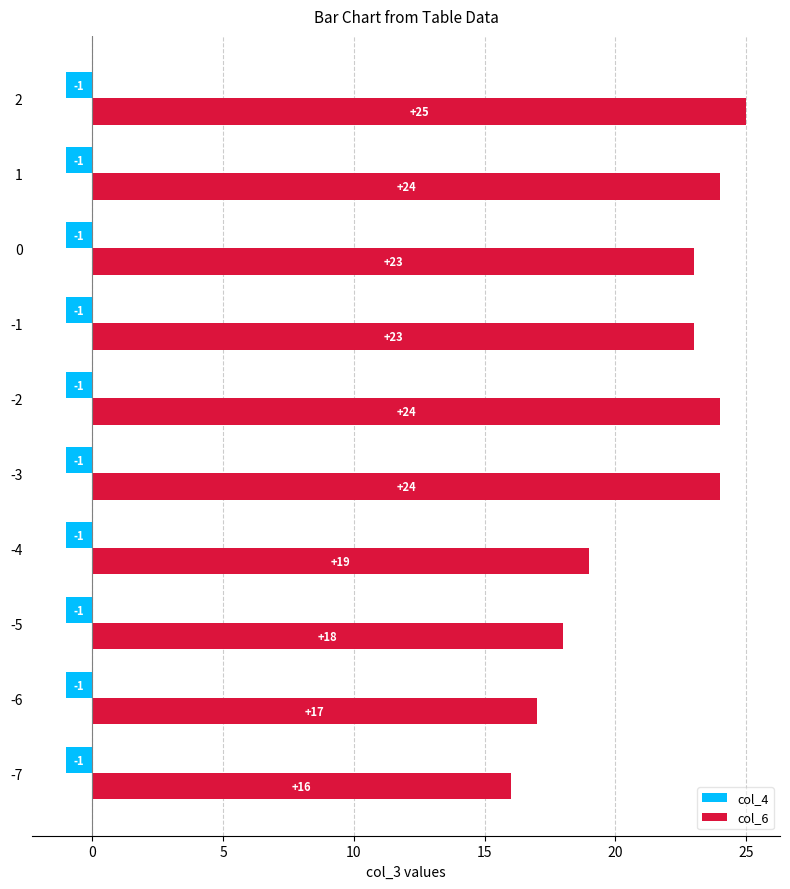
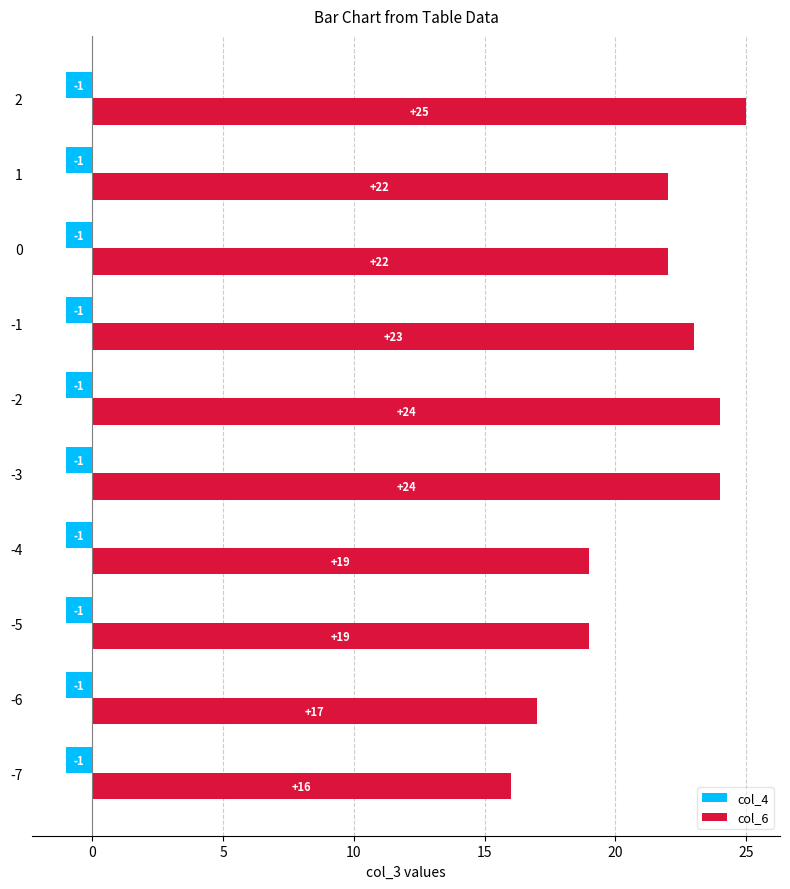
col_6, 1: +24 -> +22
col_6, 0: +23 -> +22
col_6, -5: +18 -> +19
